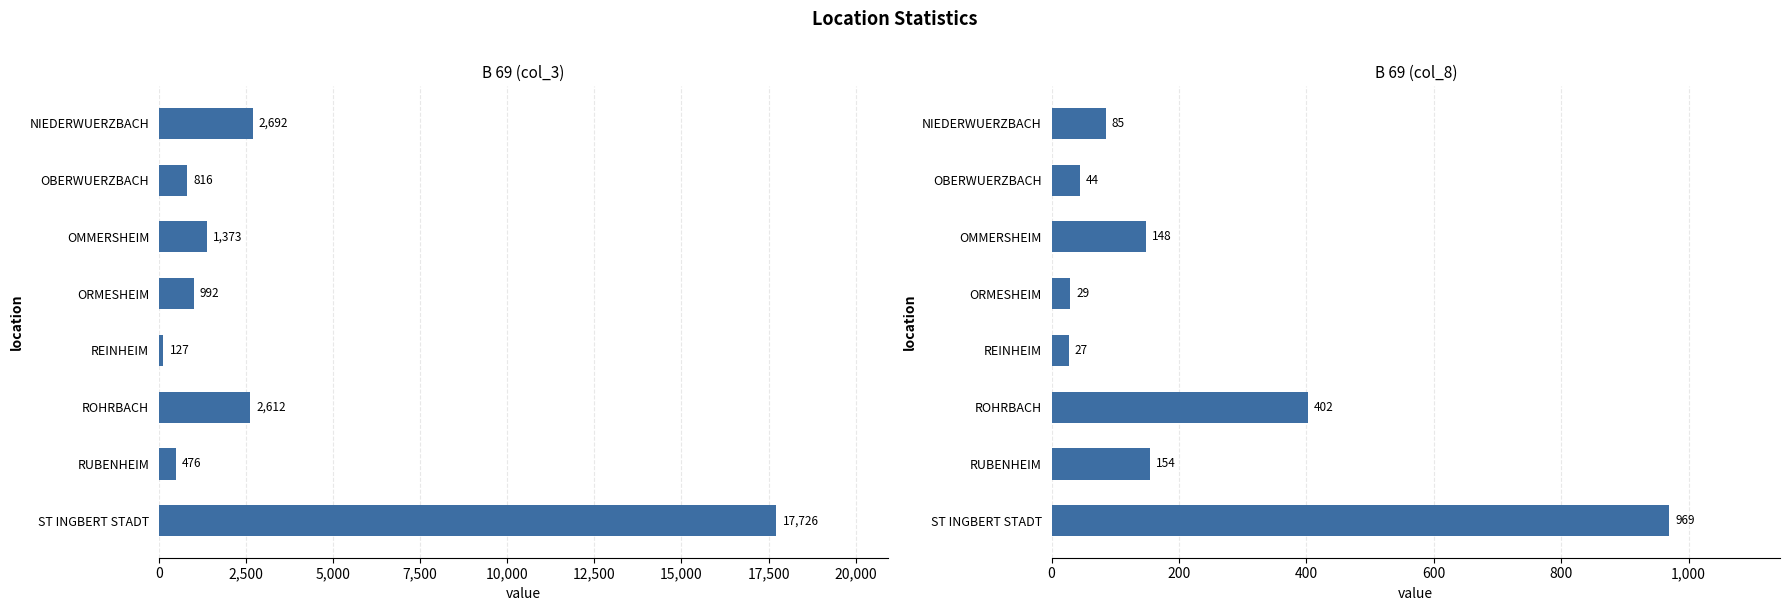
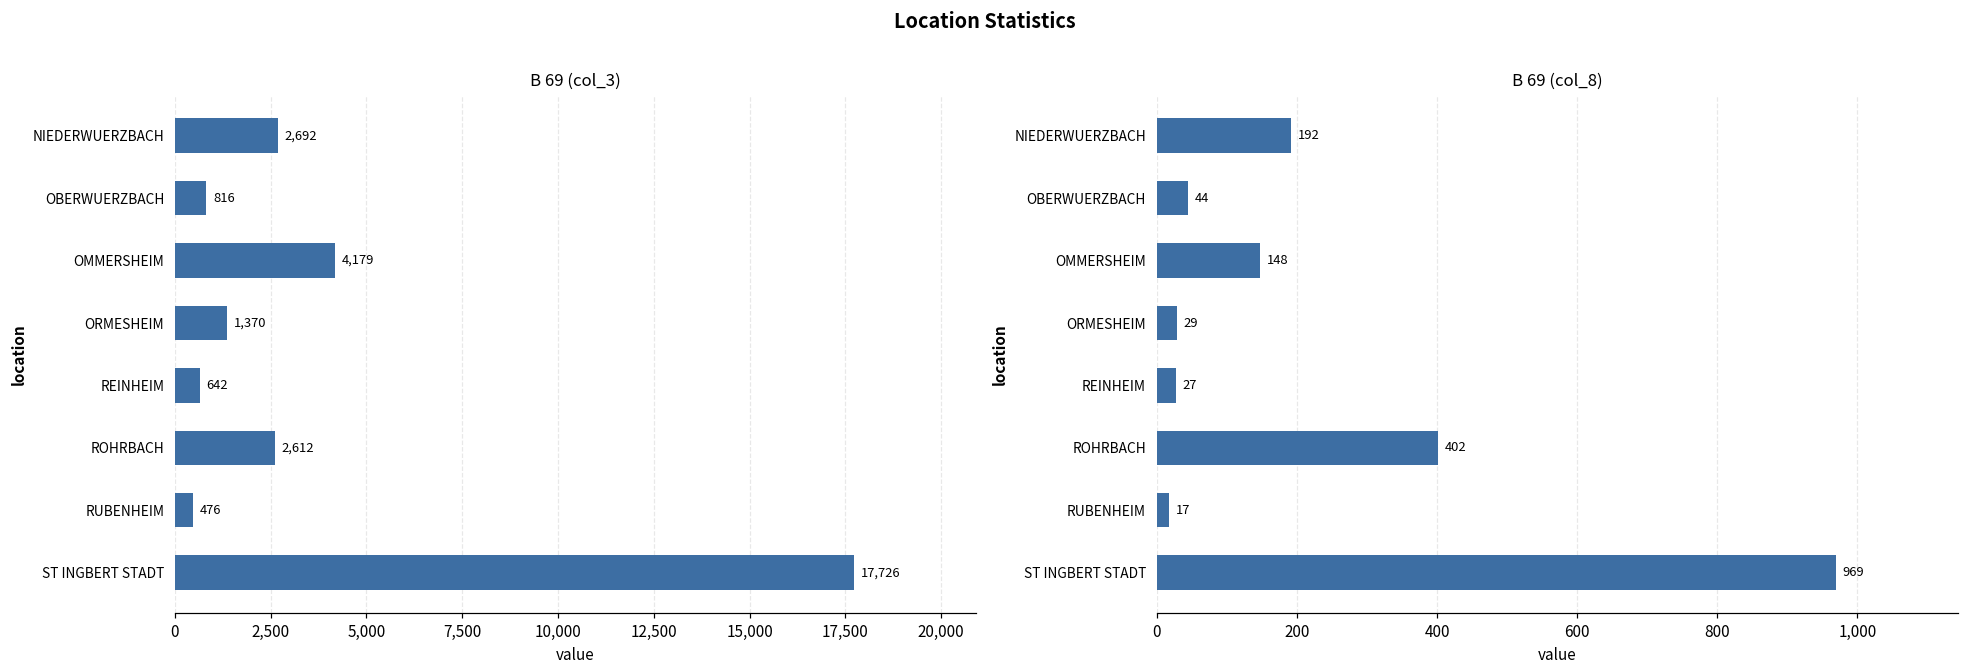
B 69 (col_3), OMMERSHEIM: 1,373 -> 4,179
B 69 (col_3), ORMESHEIM: 992 -> 1,370
B 69 (col_3), REINHEIM: 127 -> 642
B 69 (col_8), NIEDERWUERZBACH: 85 -> 192
B 69 (col_8), RUBENHEIM: 154 -> 17
